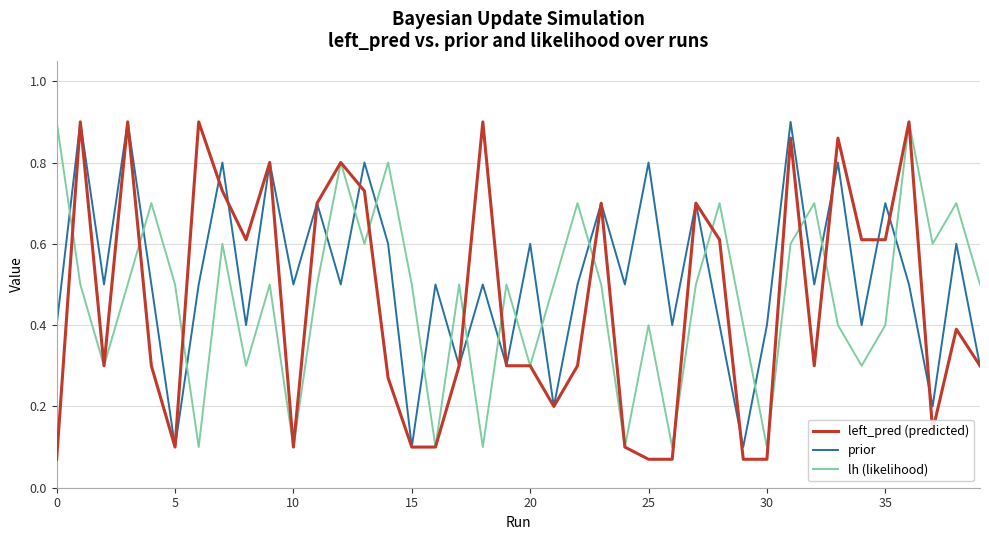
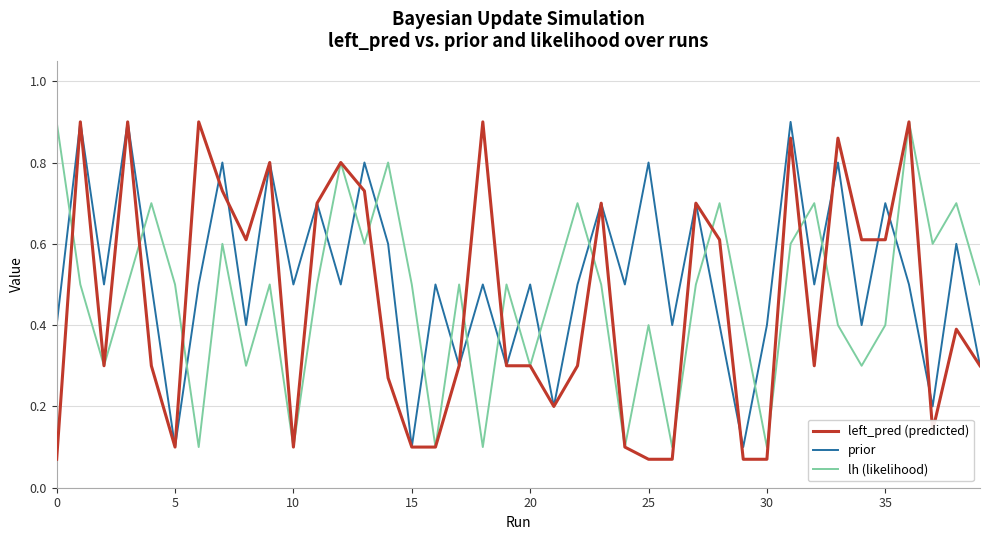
prior, 20: 0.6 -> 0.5
